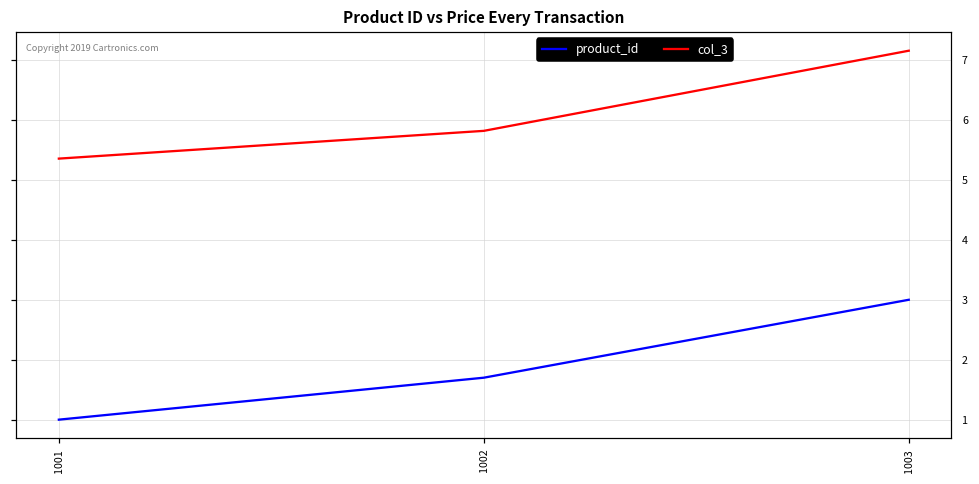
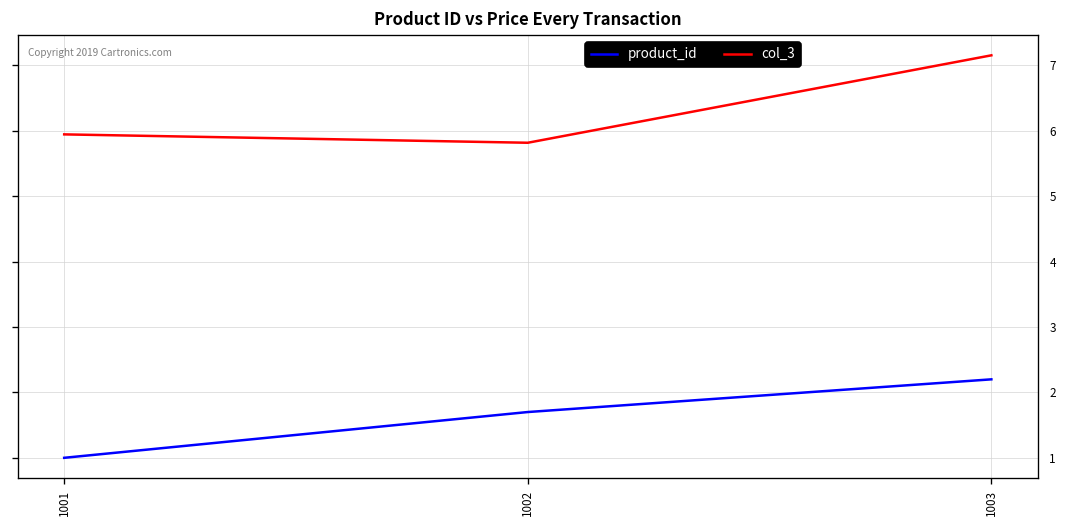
col_3, 1001: 5.4 -> 5.9
product_id, 1003: 3.0 -> 2.2
